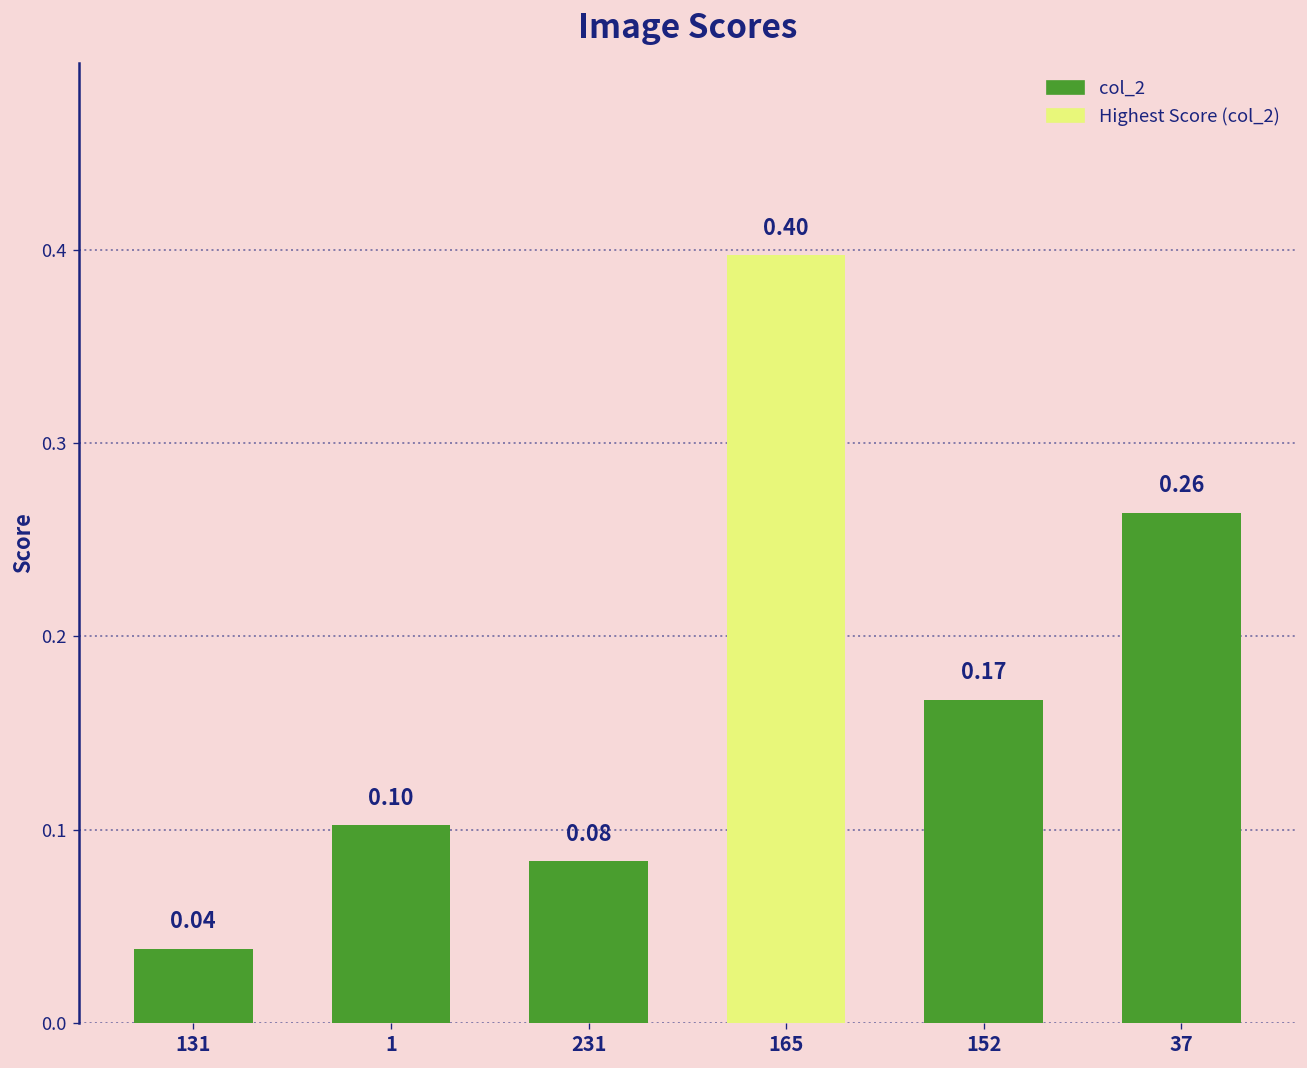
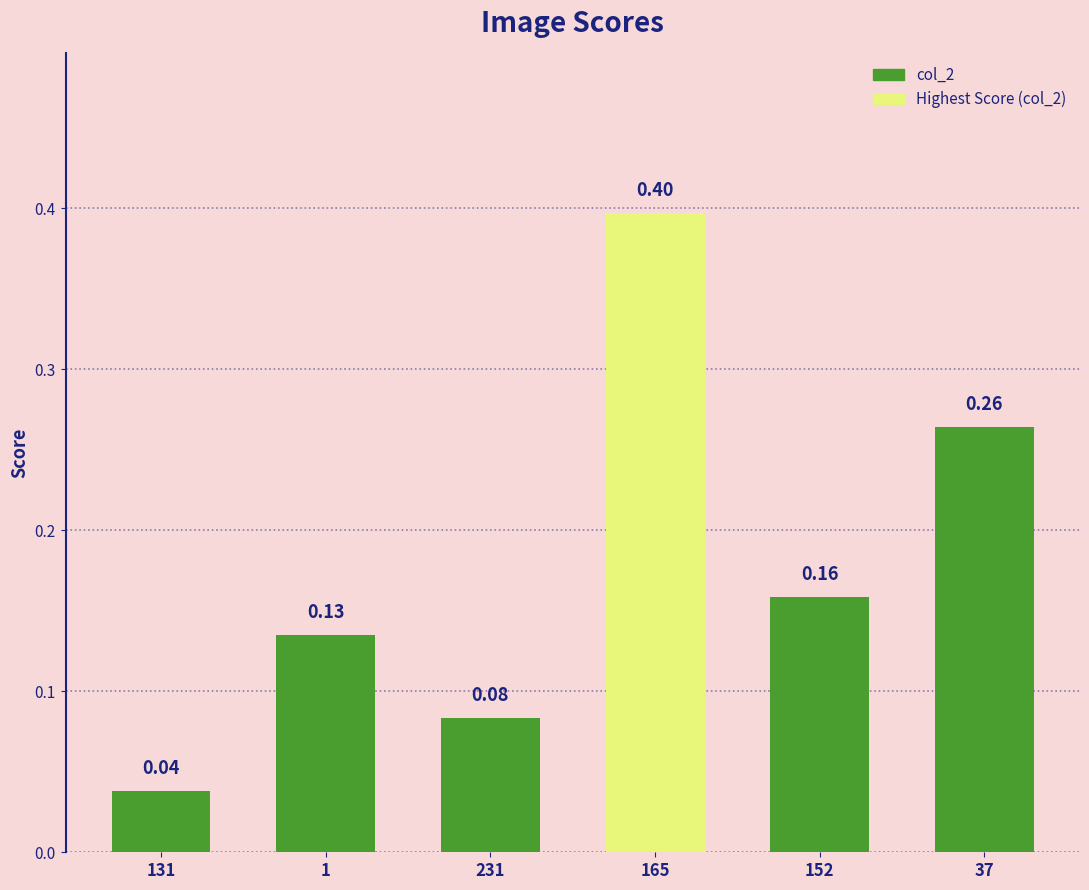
1: 0.10 -> 0.13
152: 0.17 -> 0.16
